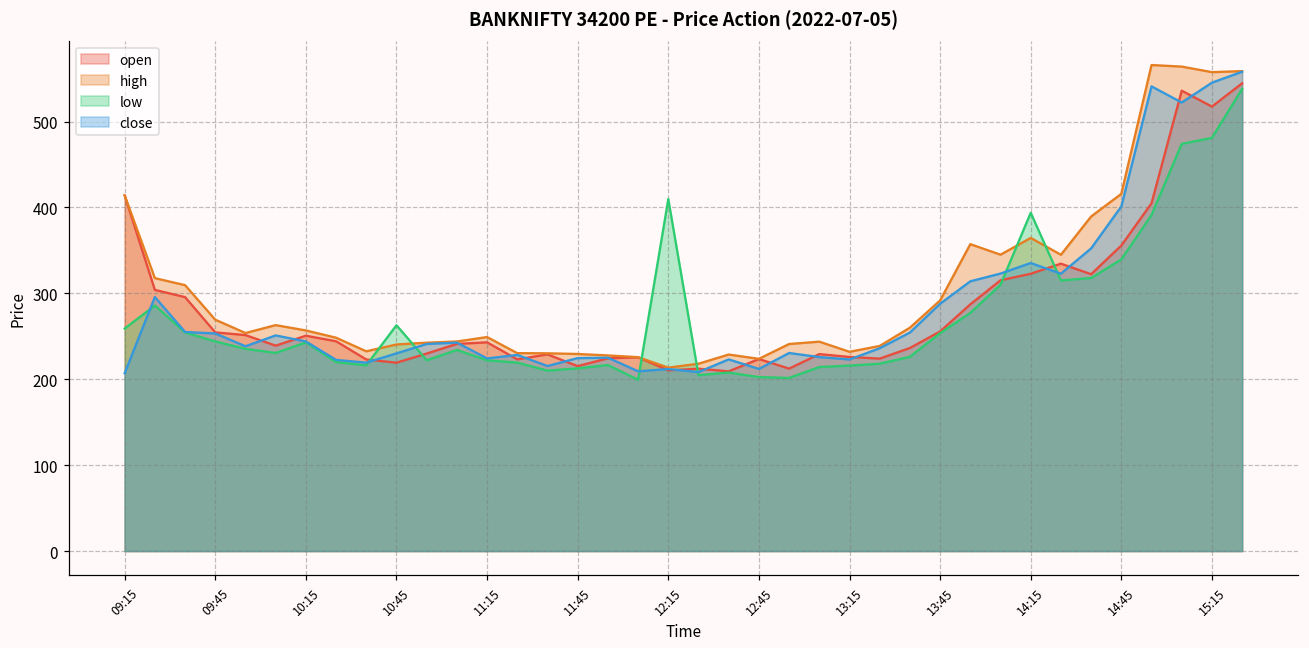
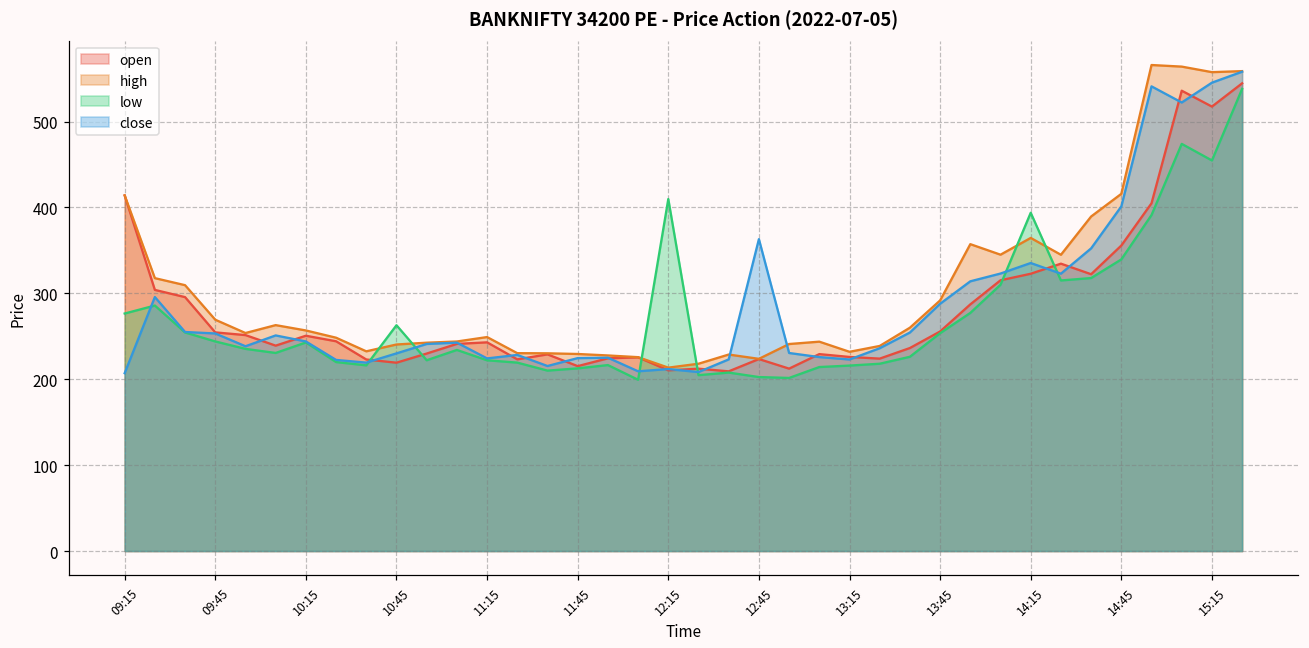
low, 09:15: 260 -> 280
close, 12:45: 210 -> 360
low, 15:15: 480 -> 450
